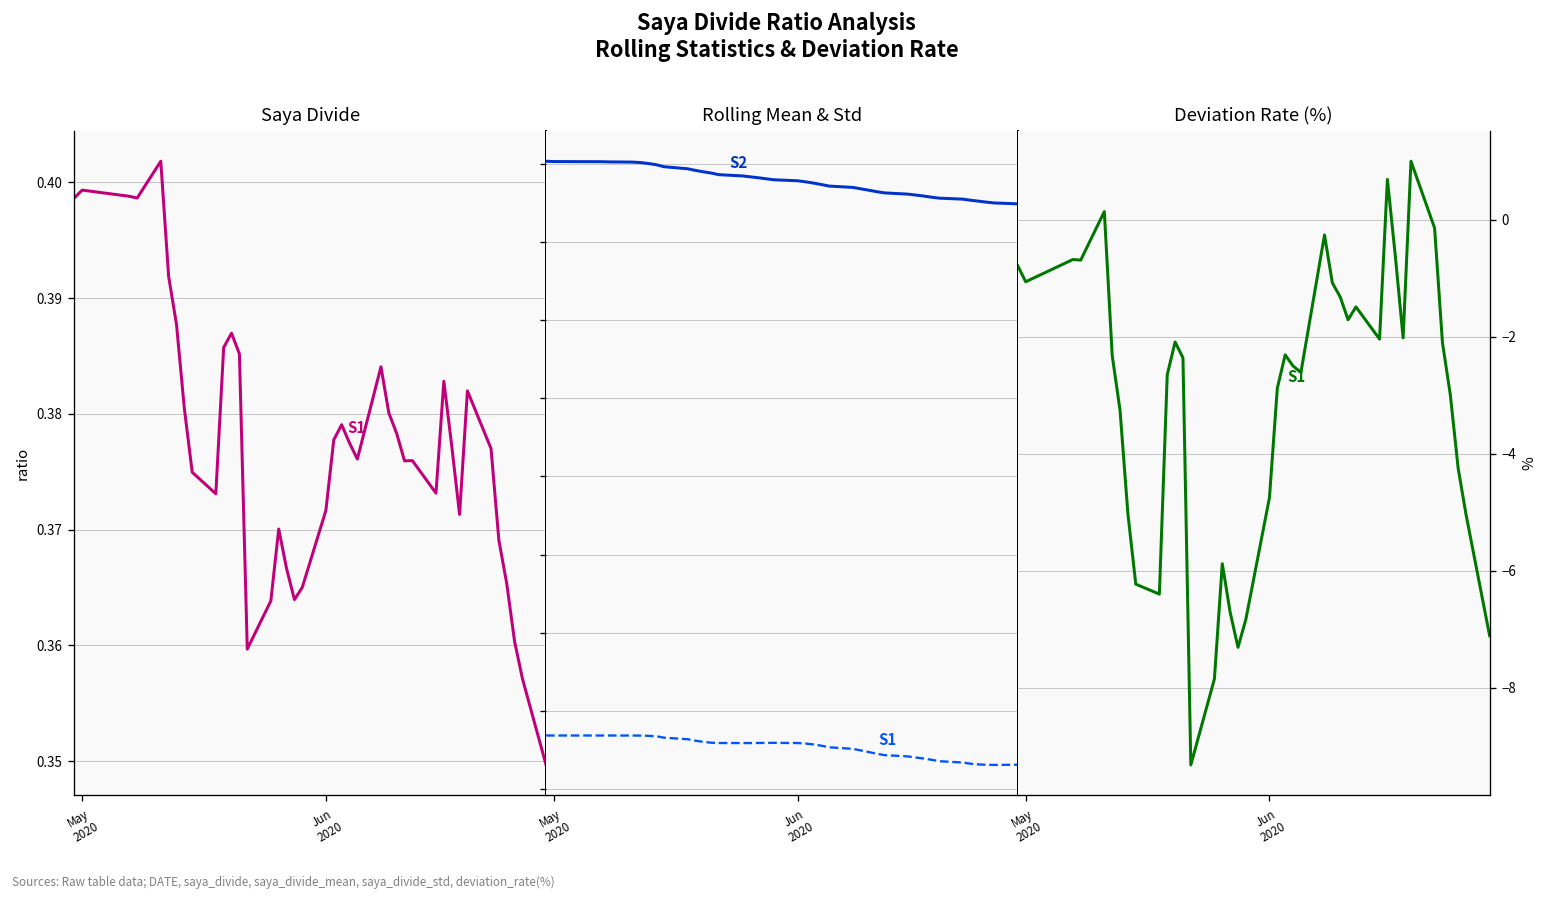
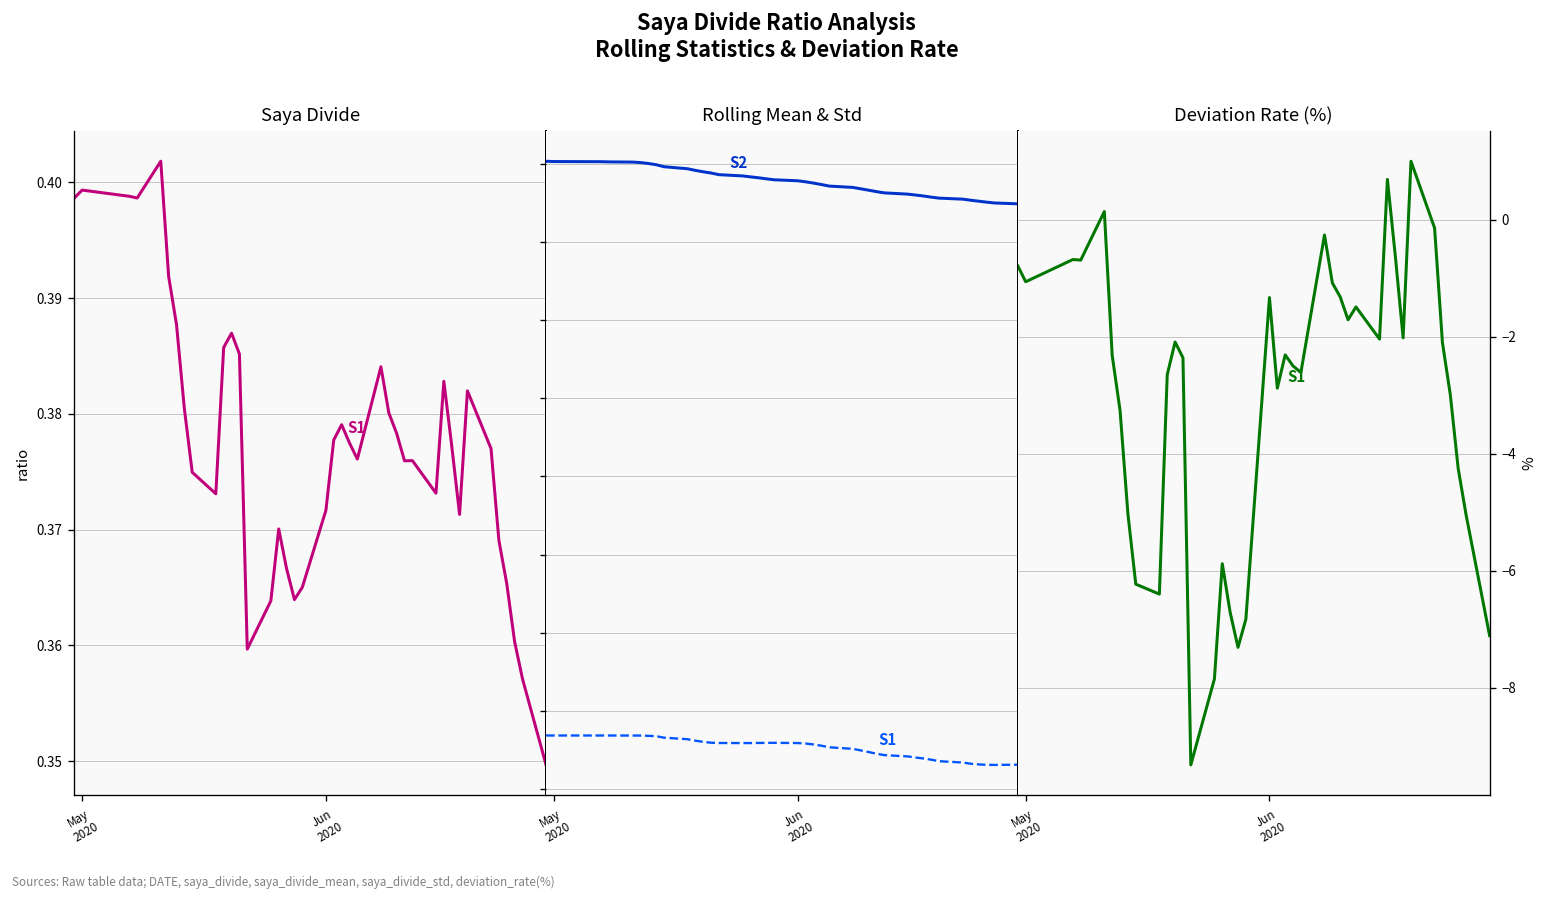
Deviation Rate (%), Jun 2020: -4.8 -> -1.3
